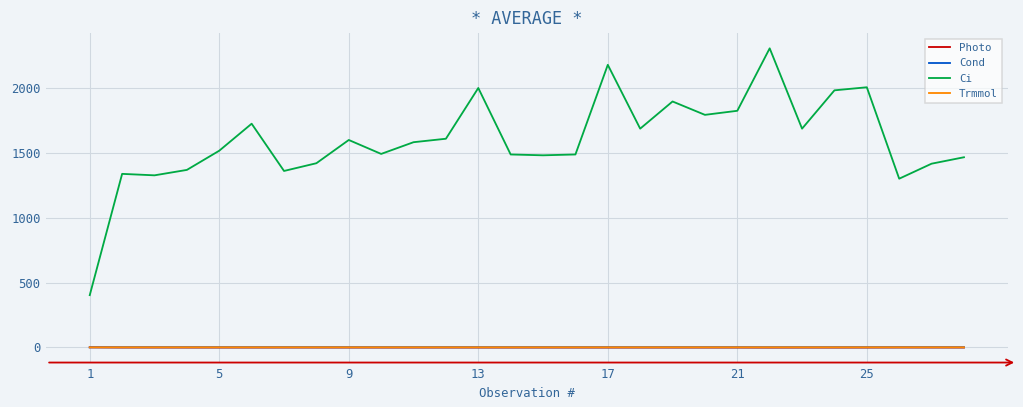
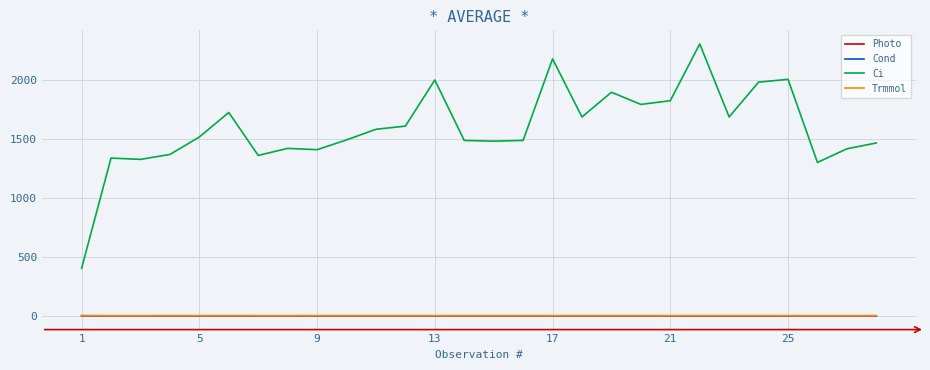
Ci, 9: 1600 -> 1410
